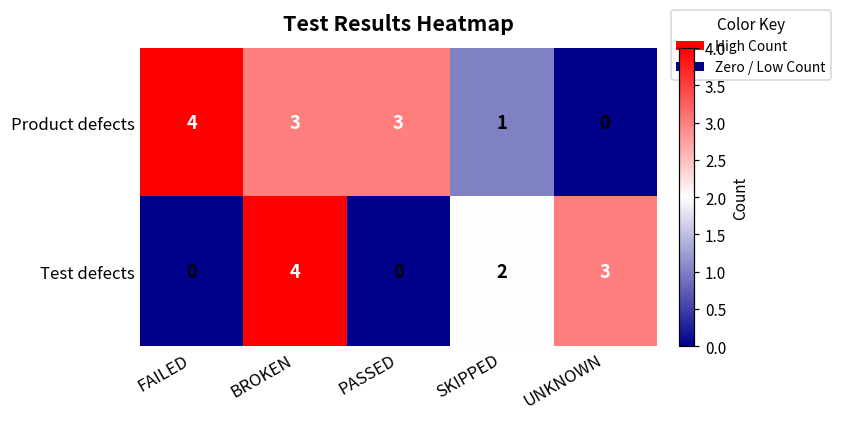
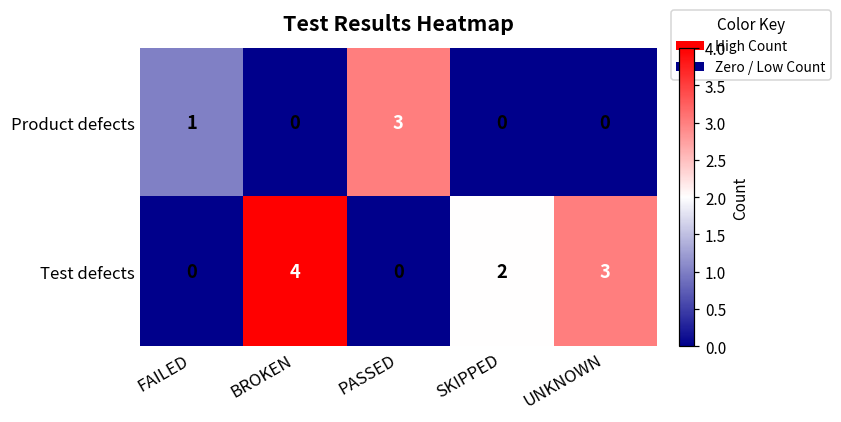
Product defects, FAILED: 4 -> 1
Product defects, BROKEN: 3 -> 0
Product defects, SKIPPED: 1 -> 0
